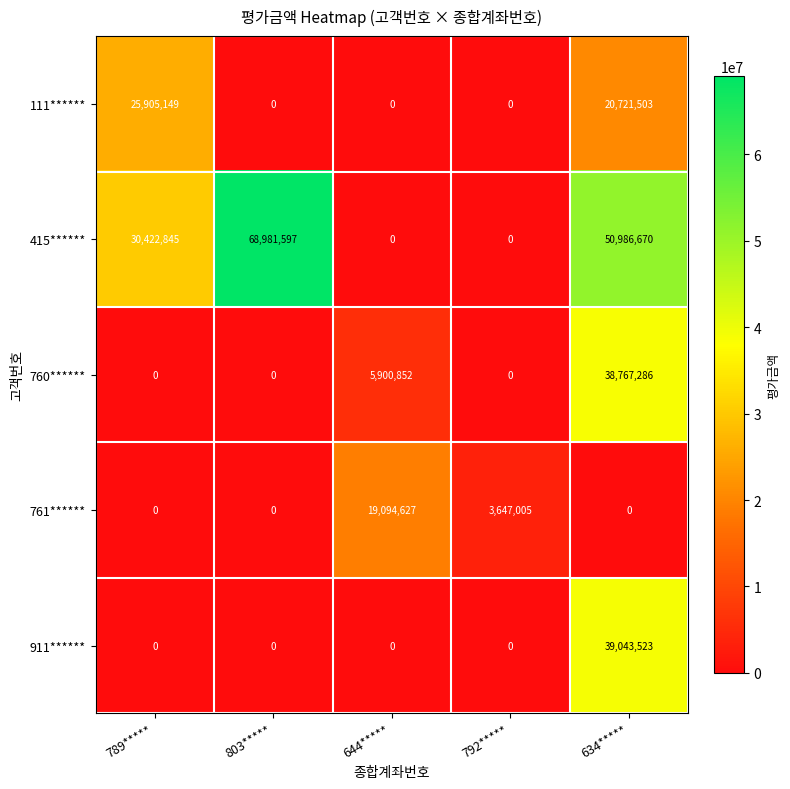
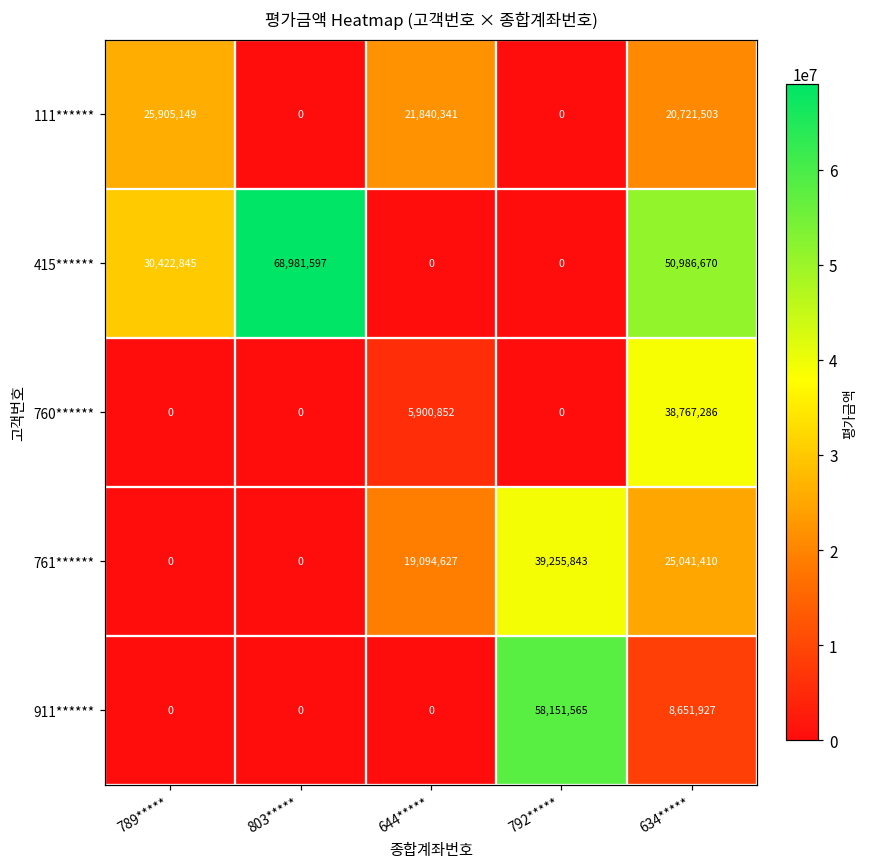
111******, 644*****: 0 -> 21,840,341
761******, 792*****: 3,647,005 -> 39,255,843
761******, 634*****: 0 -> 25,041,410
911******, 792*****: 0 -> 58,151,565
911******, 634*****: 39,043,523 -> 8,651,927
